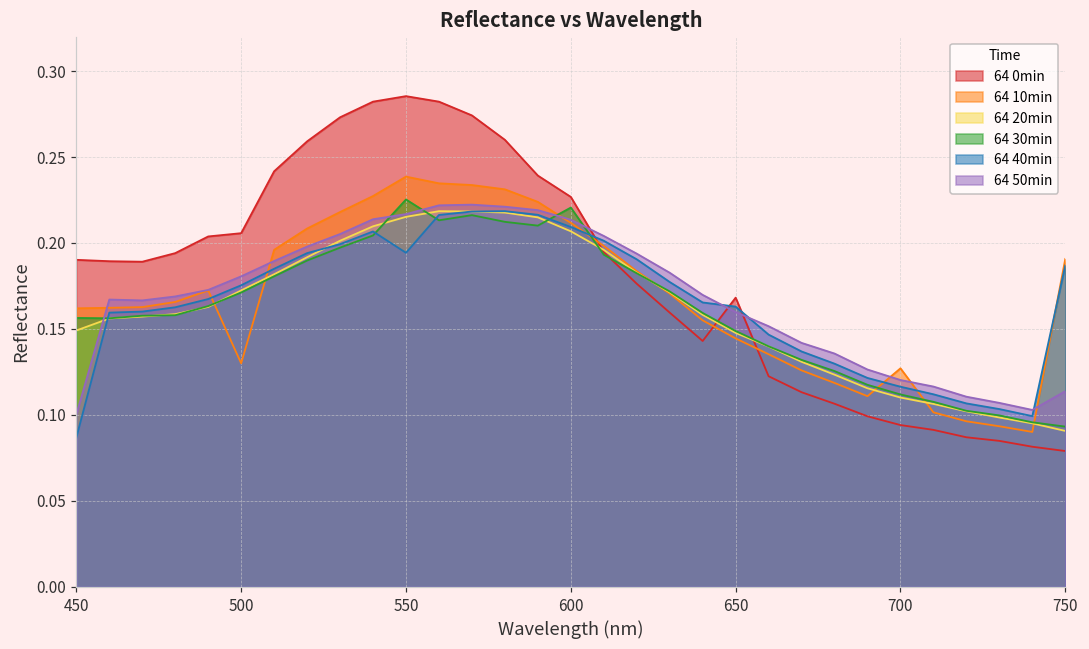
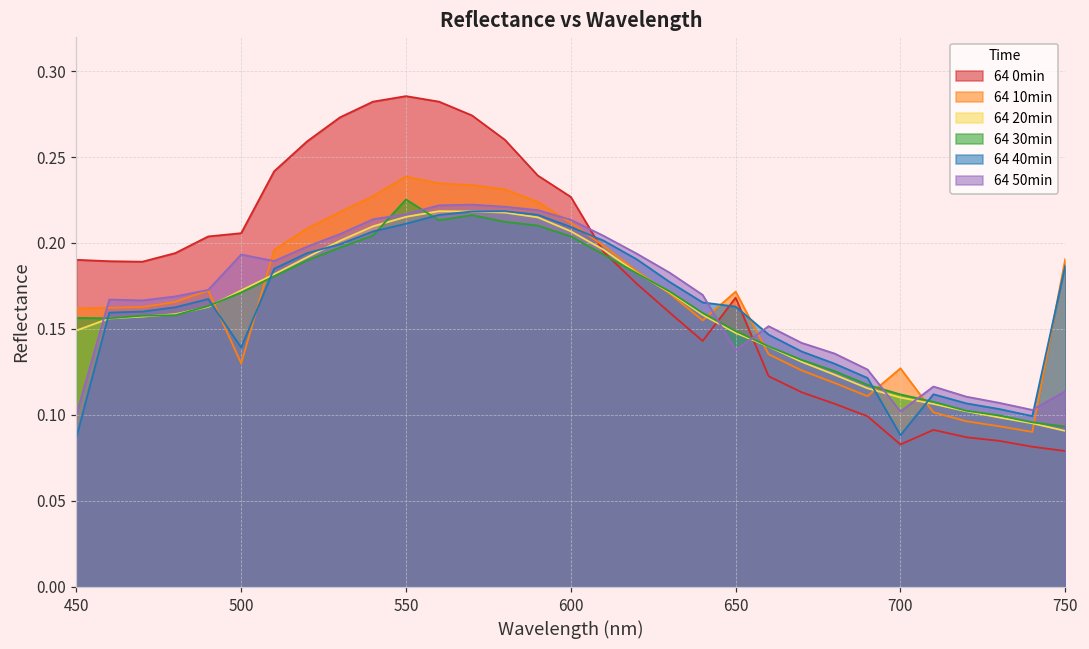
64 40min, 500: 0.175 -> 0.139
64 50min, 500: 0.181 -> 0.193
64 40min, 550: 0.194 -> 0.211
64 30min, 600: 0.221 -> 0.204
64 10min, 650: 0.145 -> 0.172
64 50min, 650: 0.160 -> 0.138
64 0min, 700: 0.094 -> 0.083
64 40min, 700: 0.116 -> 0.088
64 50min, 700: 0.120 -> 0.102
